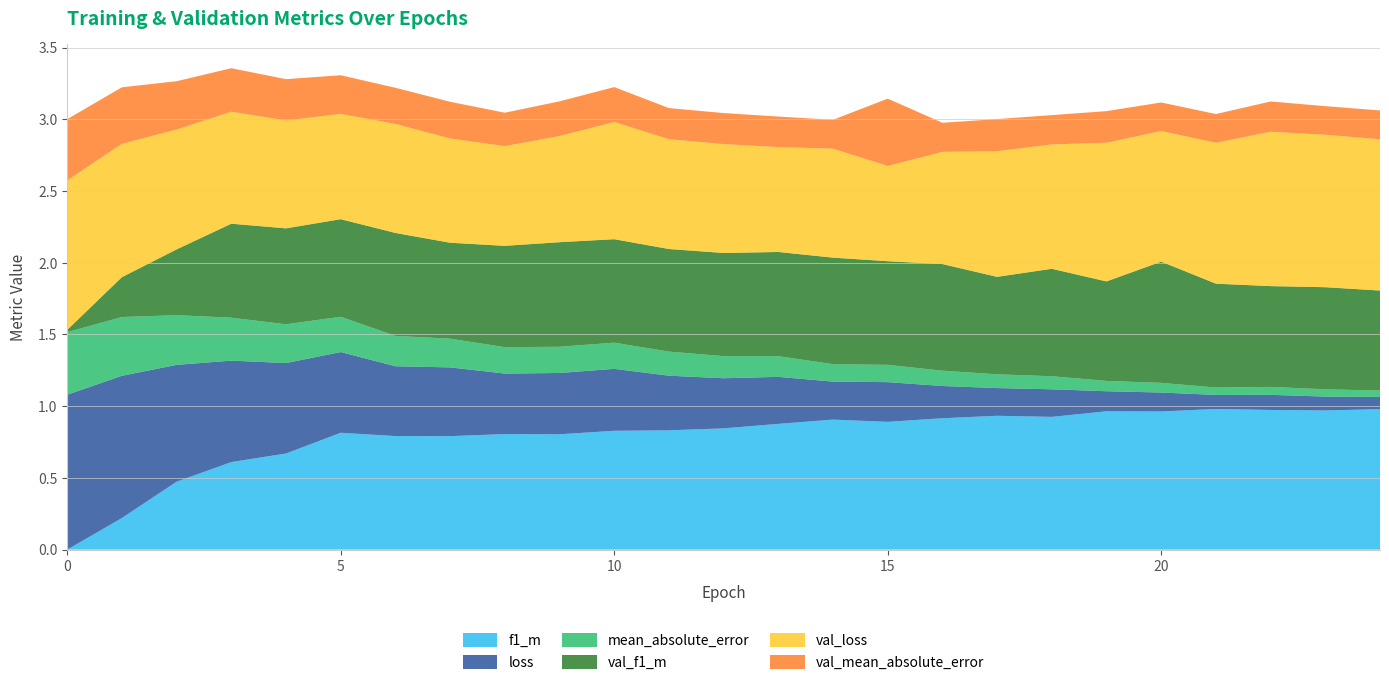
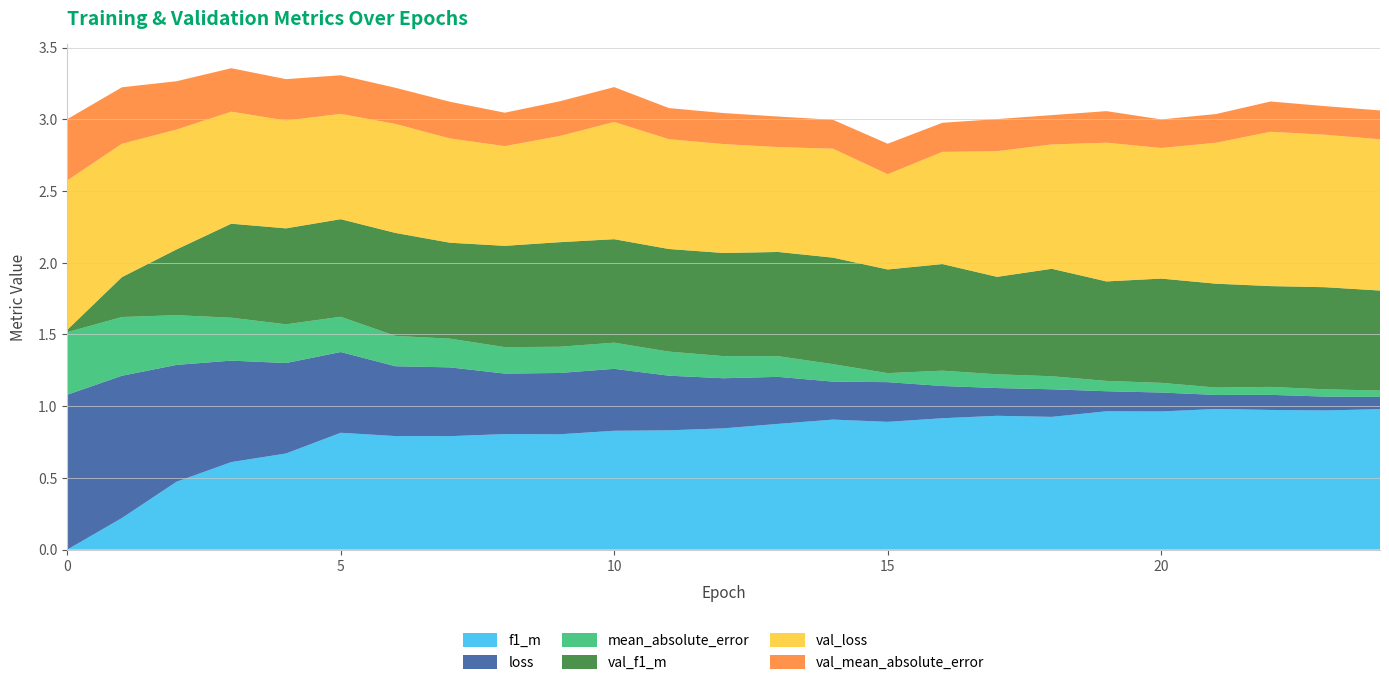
mean_absolute_error, 15: 0.12 -> 0.06
val_mean_absolute_error, 15: 0.47 -> 0.21
val_f1_m, 20: 0.85 -> 0.73
